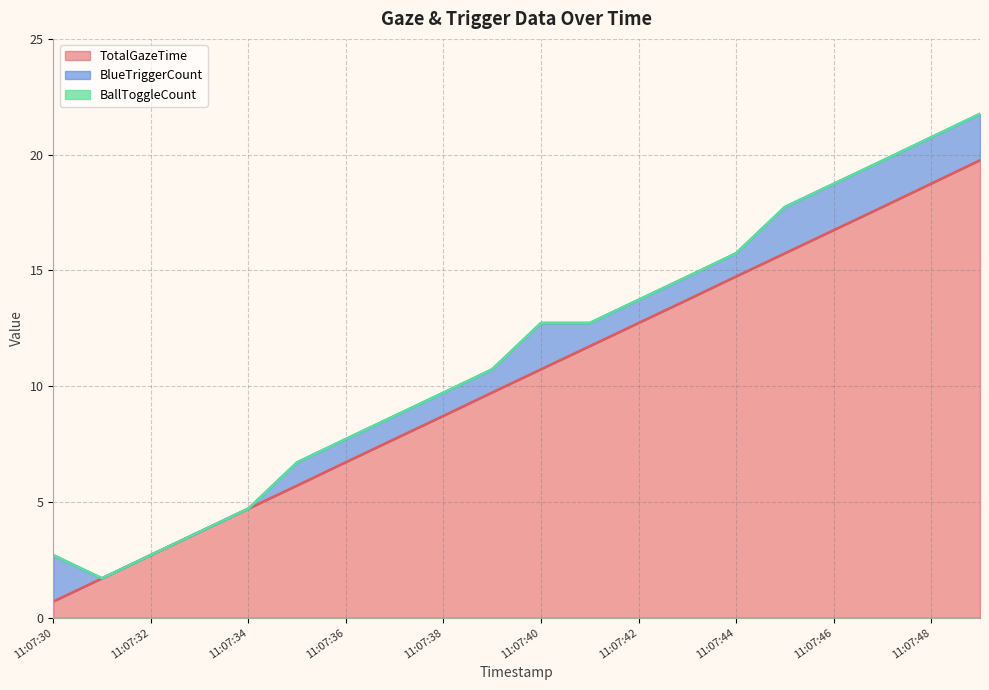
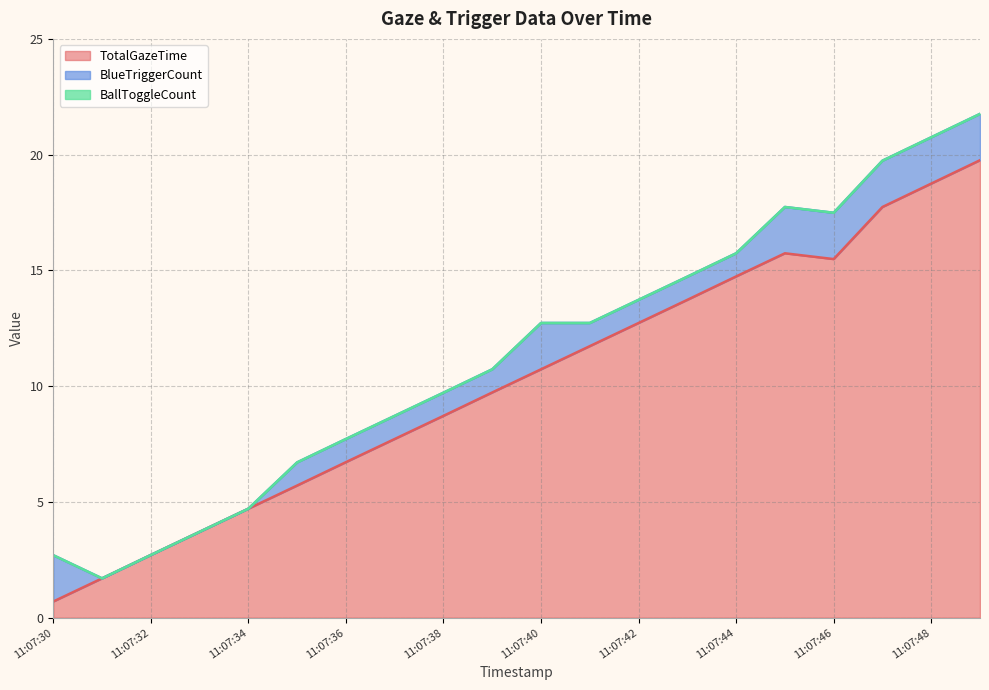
TotalGazeTime, 11:07:46: 16.7 -> 15.5
